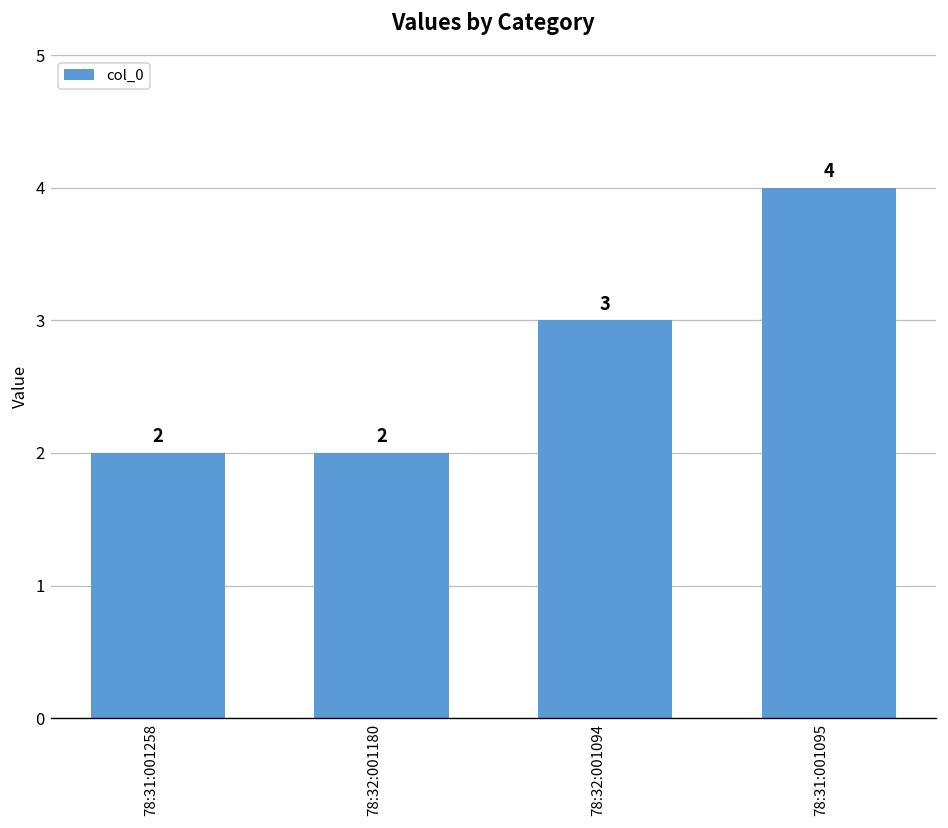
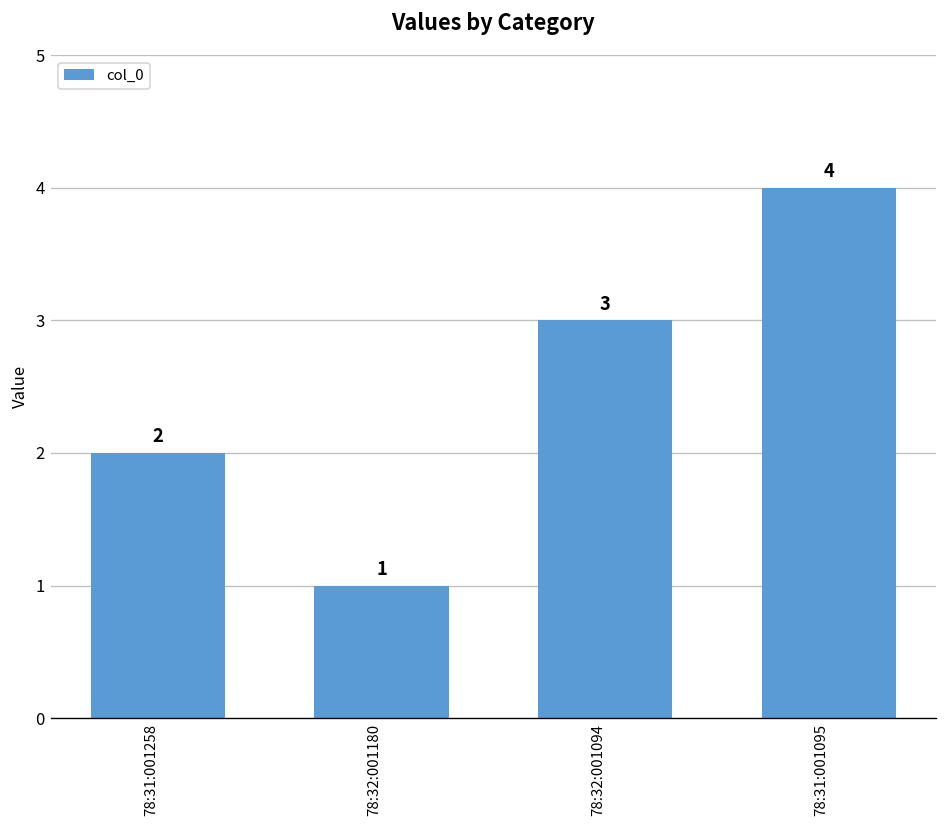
78:32:001180: 2 -> 1
